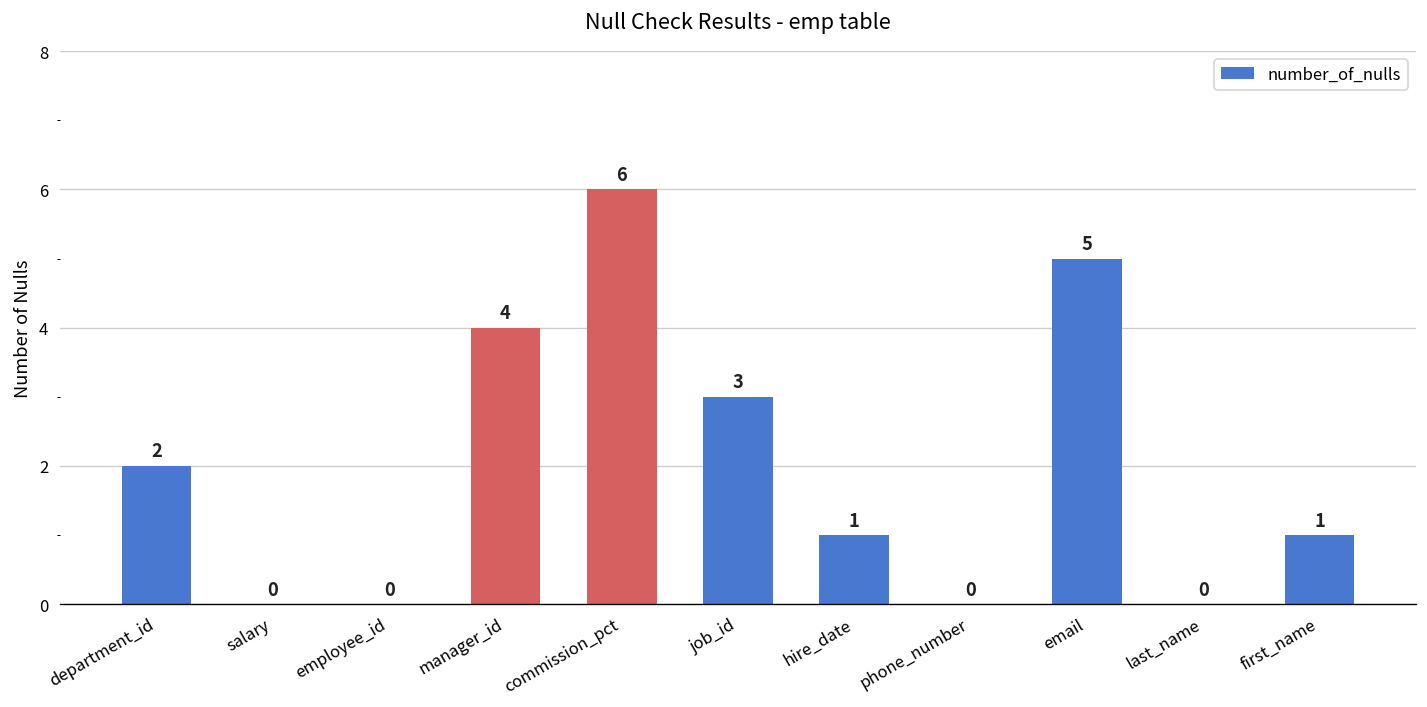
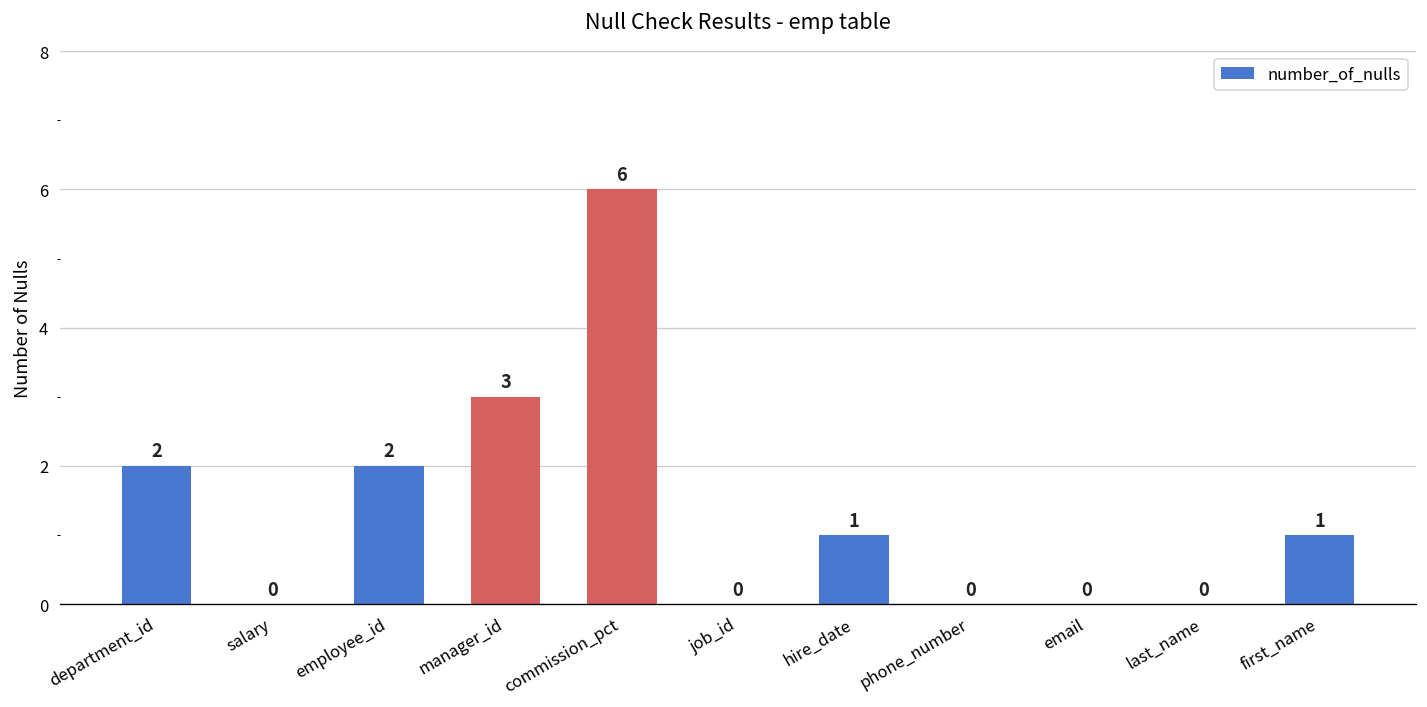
employee_id: 0 -> 2
manager_id: 4 -> 3
job_id: 3 -> 0
email: 5 -> 0
